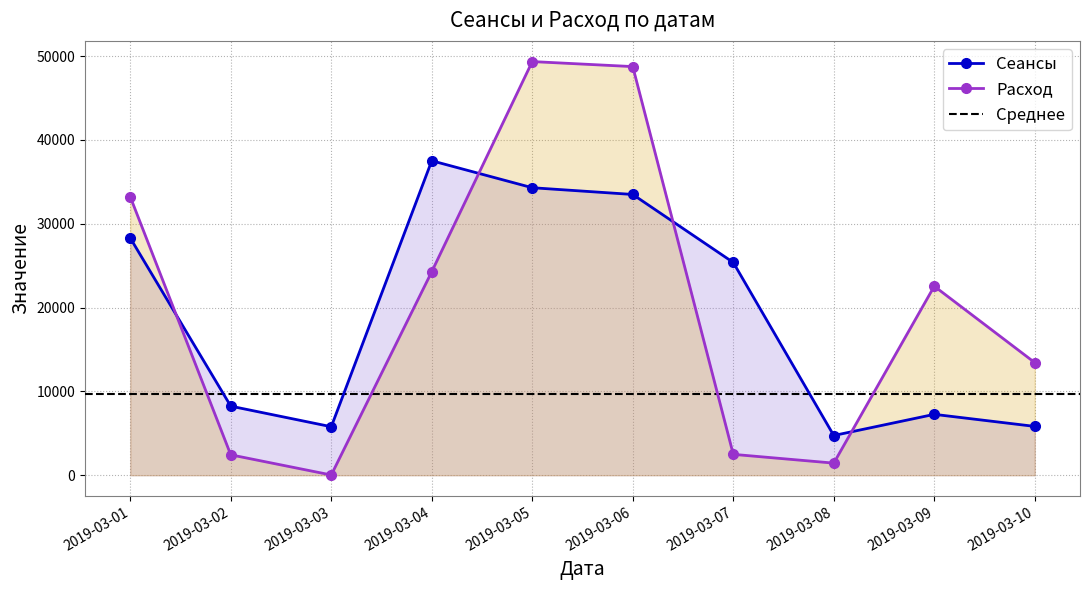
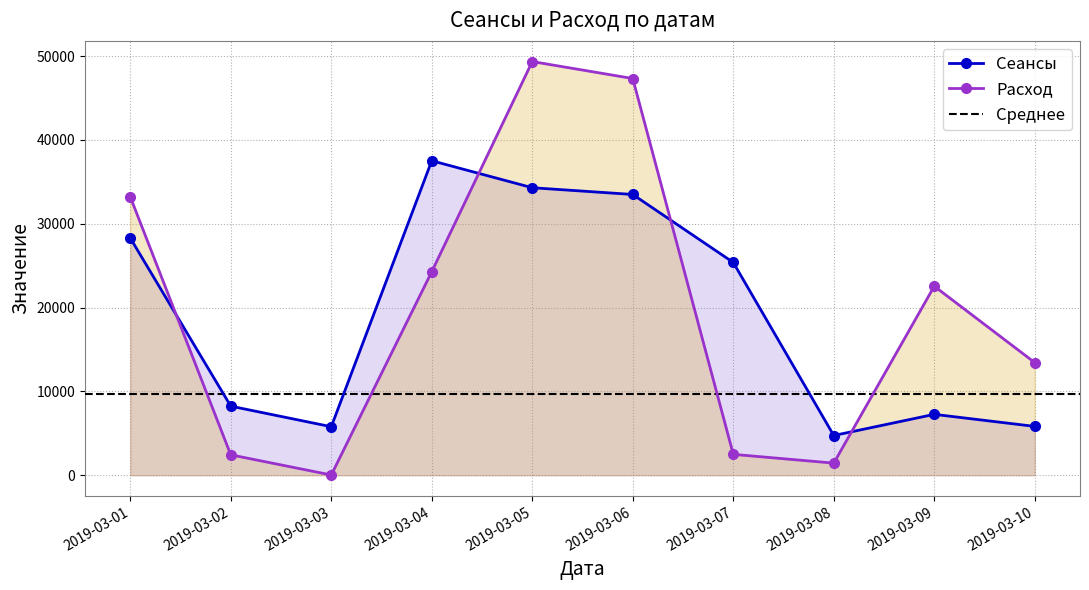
Расход, 2019-03-06: 49000 -> 47000
